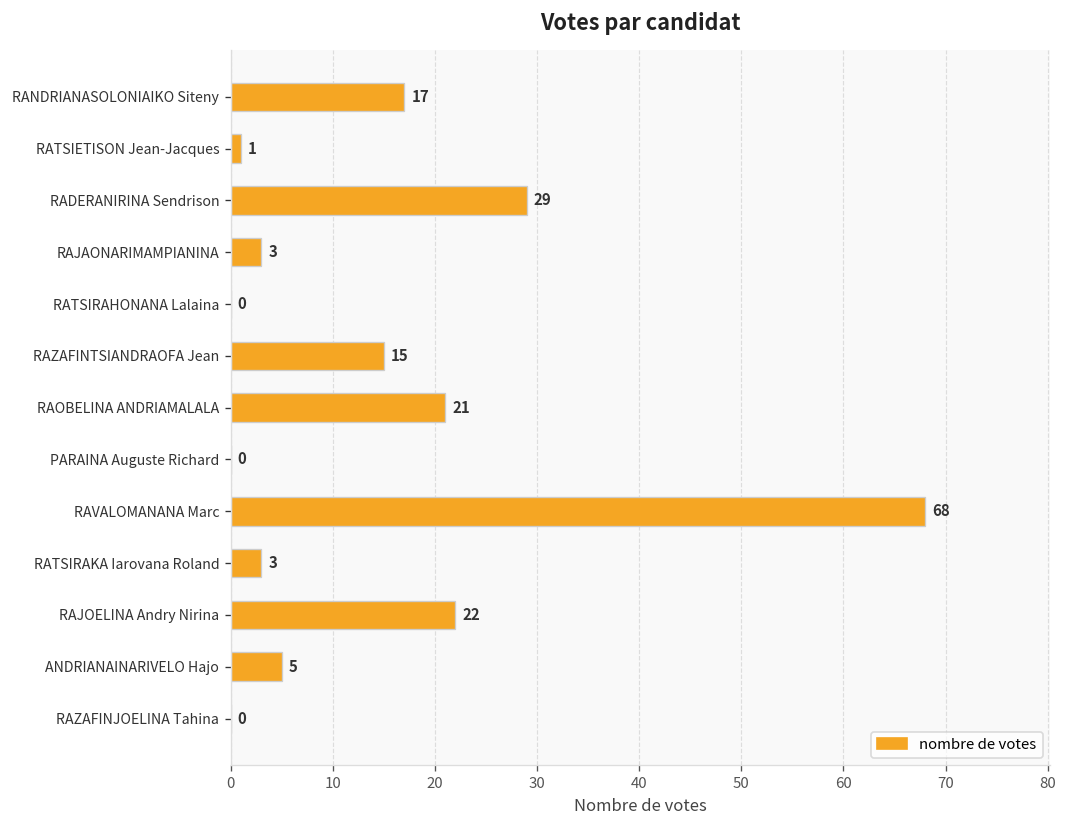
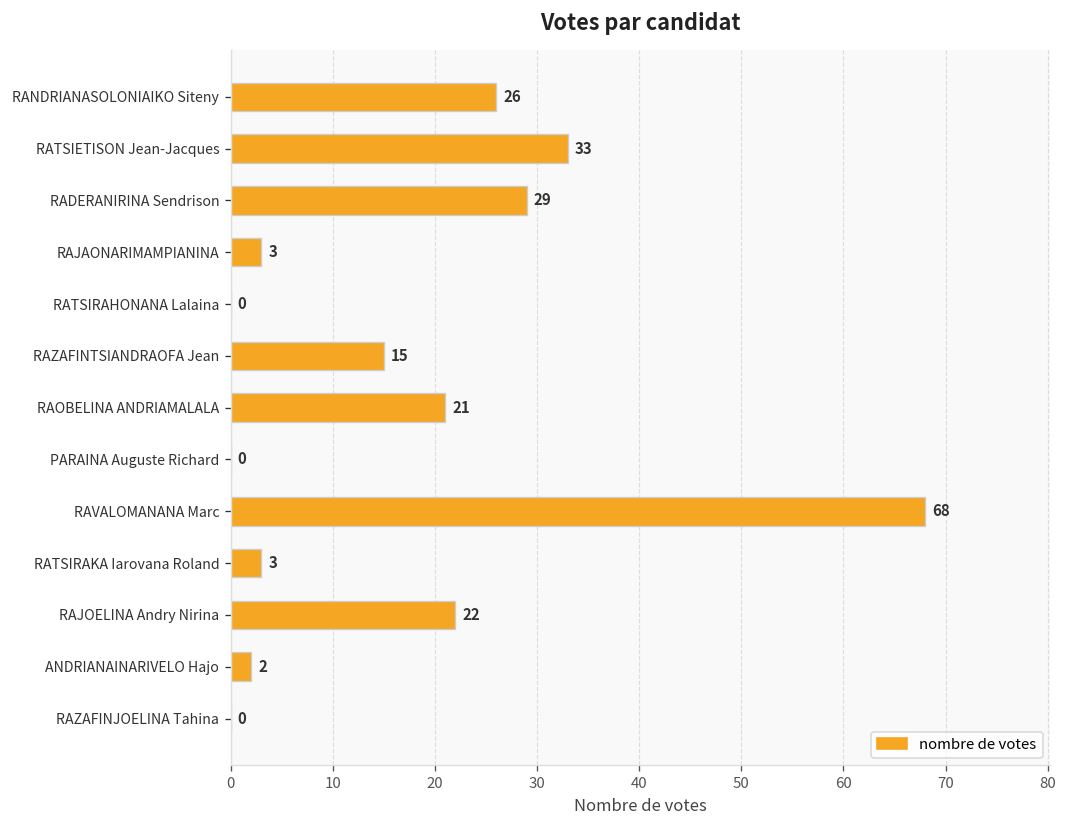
RANDRIANASOLONIAIKO Siteny: 17 -> 26
RATSIETISON Jean-Jacques: 1 -> 33
ANDRIANAINARIVELO Hajo: 5 -> 2
